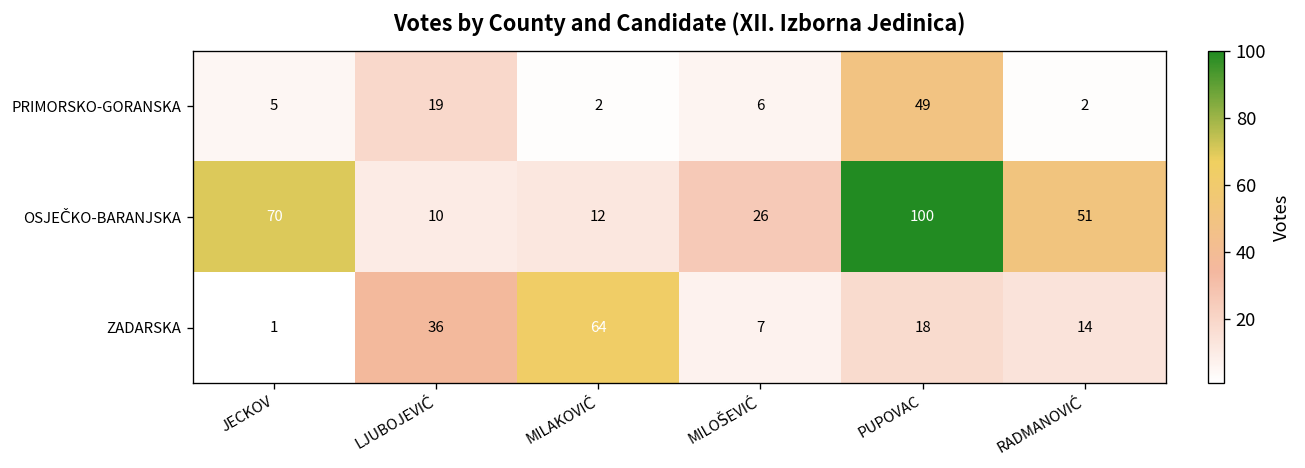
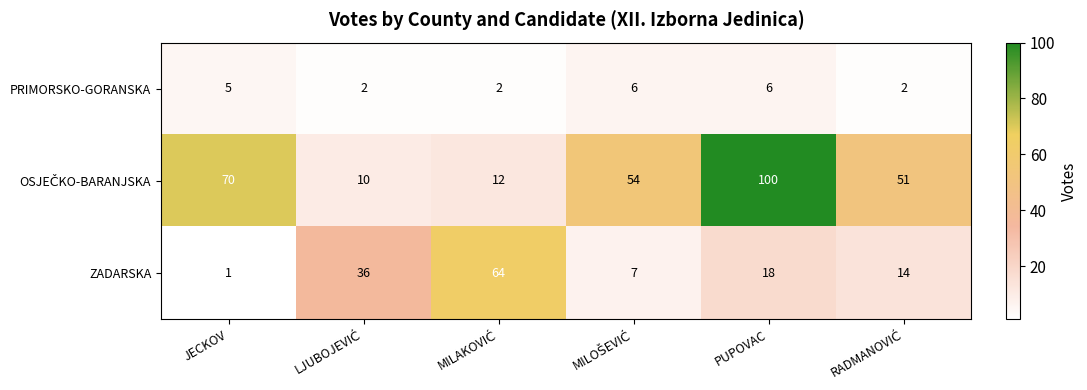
PRIMORSKO-GORANSKA, LJUBOJEVIĆ: 19 -> 2
PRIMORSKO-GORANSKA, PUPOVAC: 49 -> 6
OSJEČKO-BARANJSKA, MILOŠEVIĆ: 26 -> 54
